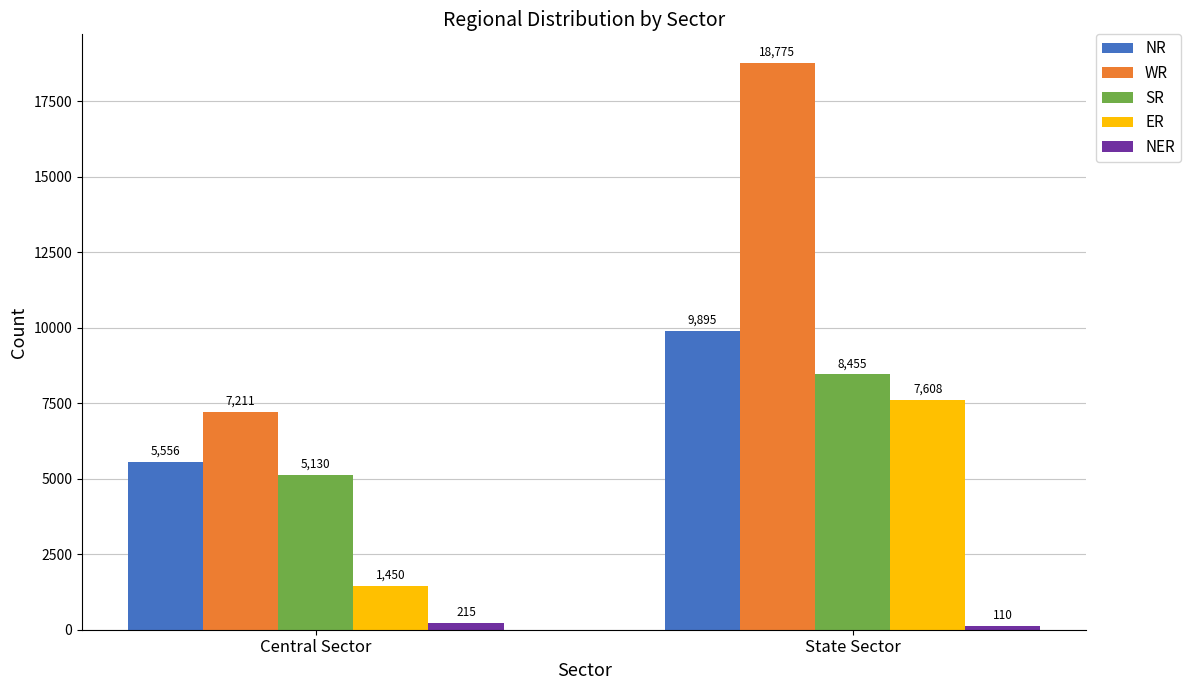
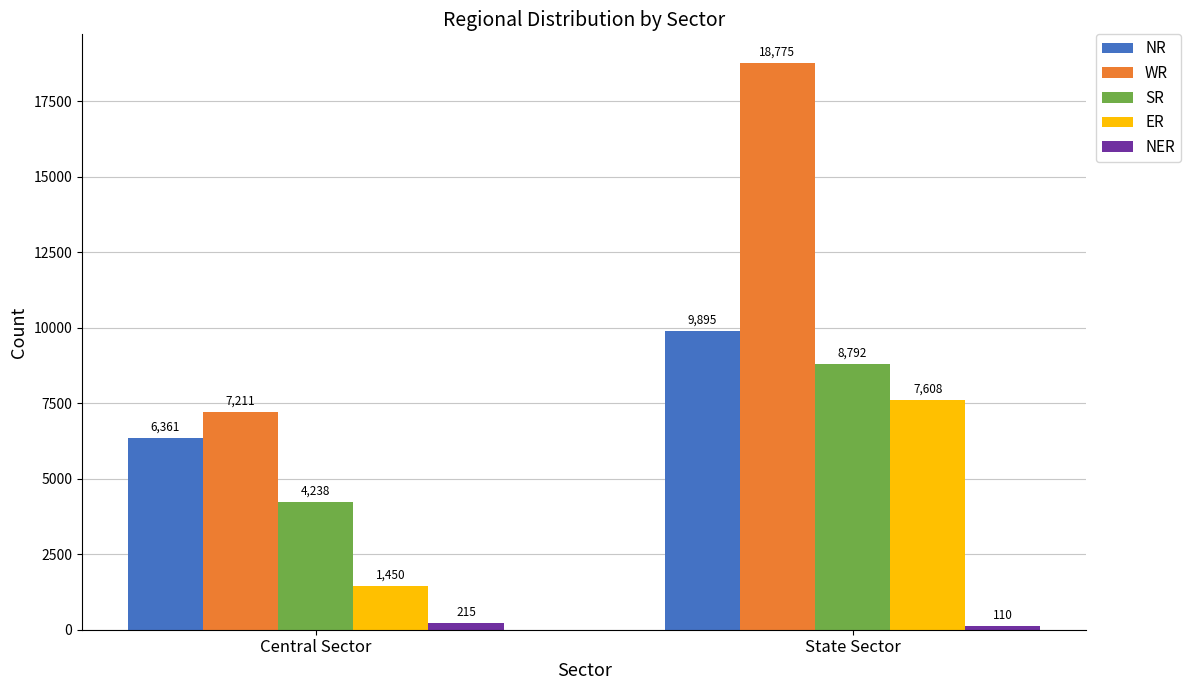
NR, Central Sector: 5,556 -> 6,361
SR, Central Sector: 5,130 -> 4,238
SR, State Sector: 8,455 -> 8,792
